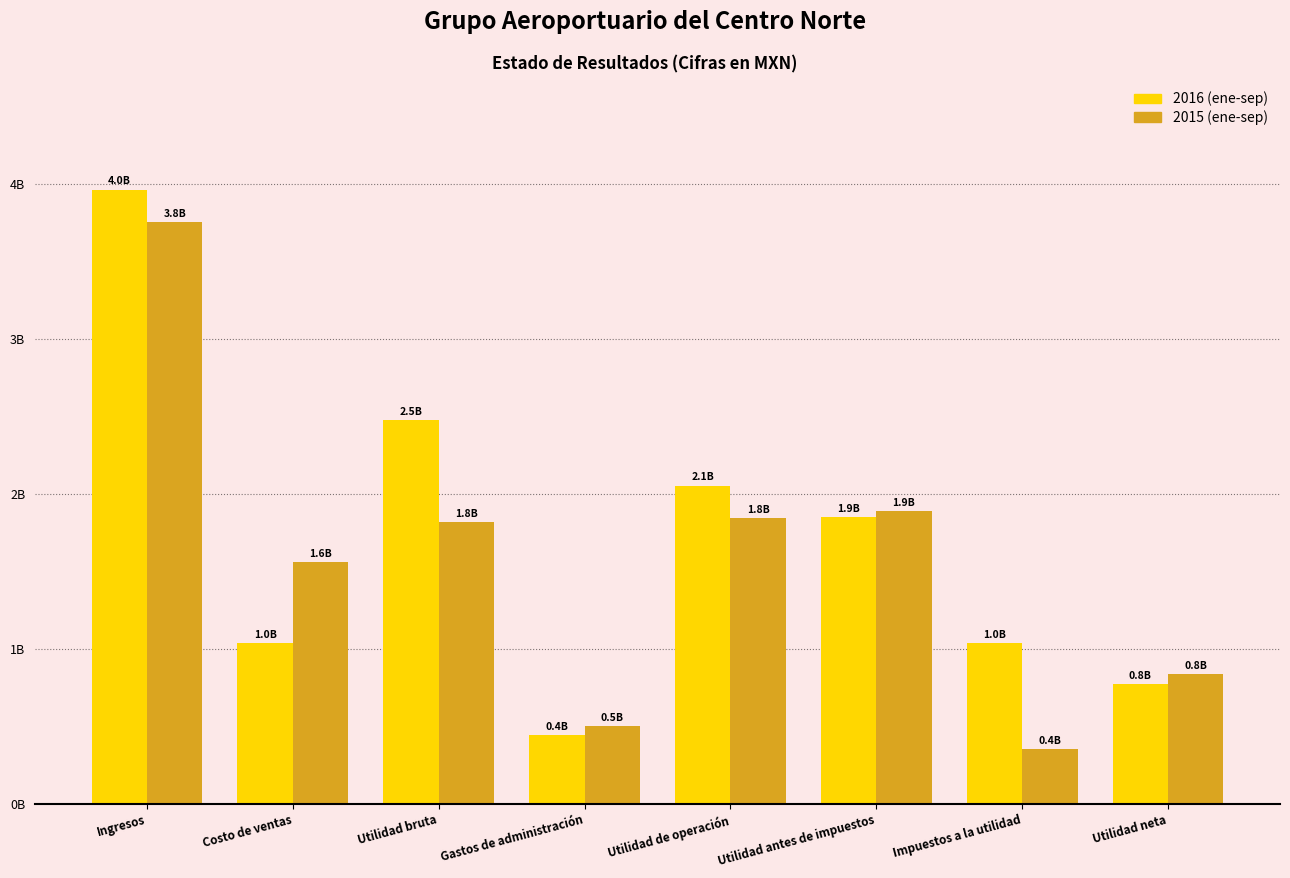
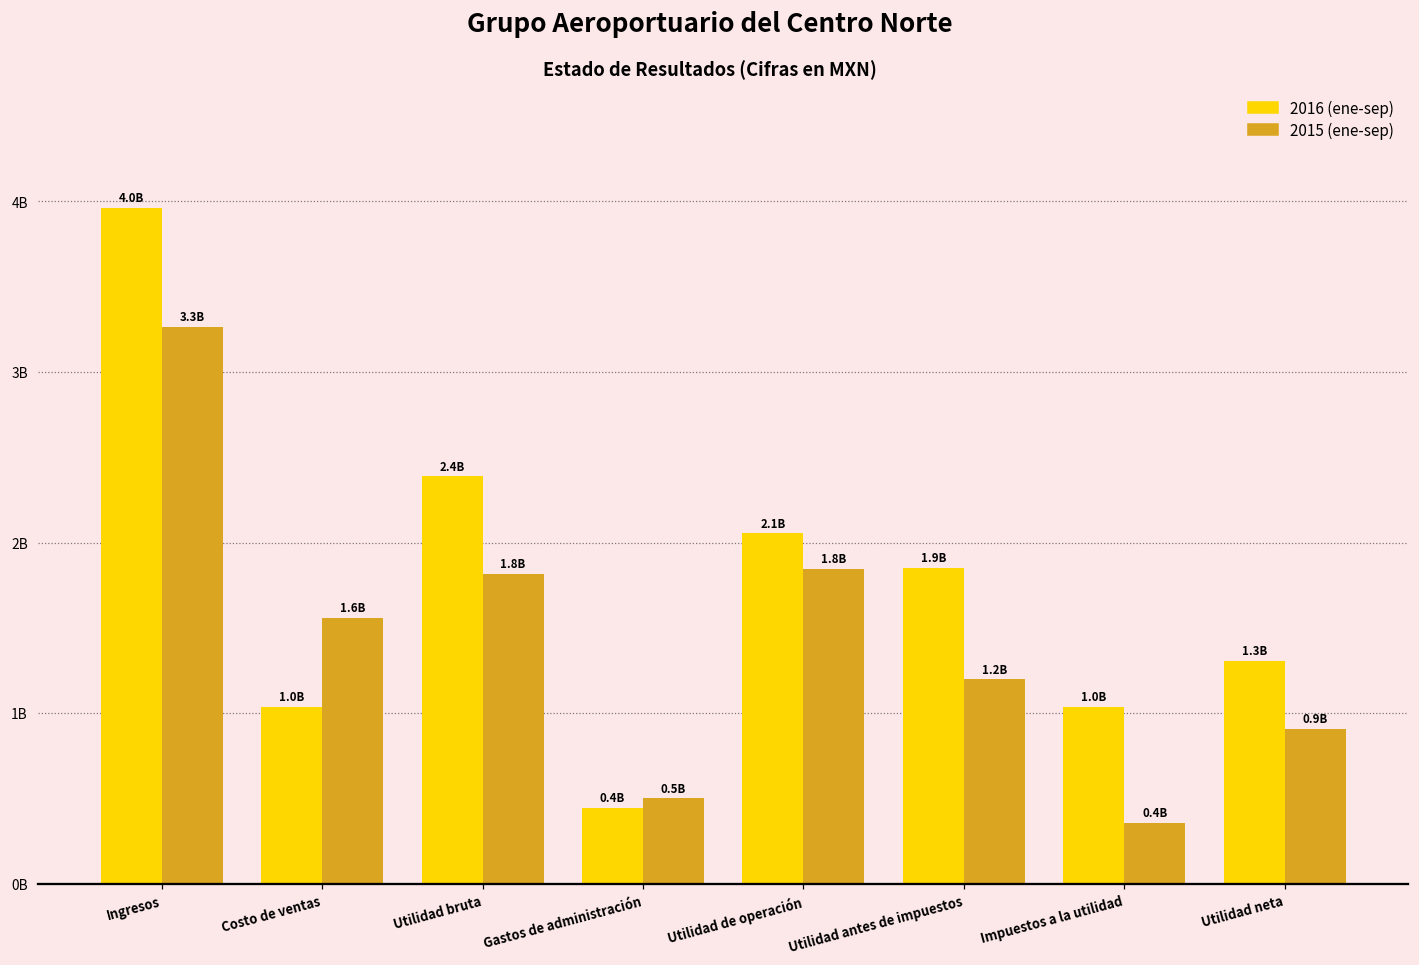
2015 (ene-sep), Ingresos: 3.8B -> 3.3B
2016 (ene-sep), Utilidad bruta: 2.5B -> 2.4B
2015 (ene-sep), Utilidad antes de impuestos: 1.9B -> 1.2B
2016 (ene-sep), Utilidad neta: 0.8B -> 1.3B
2015 (ene-sep), Utilidad neta: 0.8B -> 0.9B
